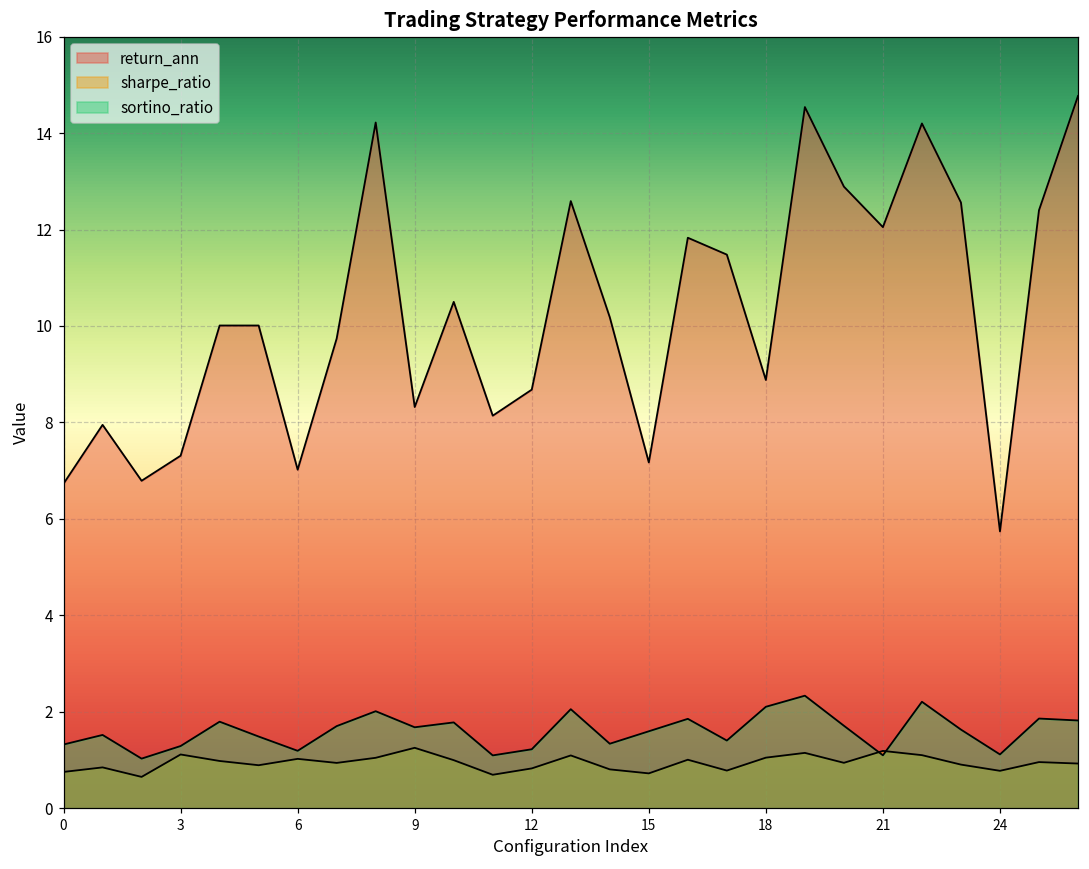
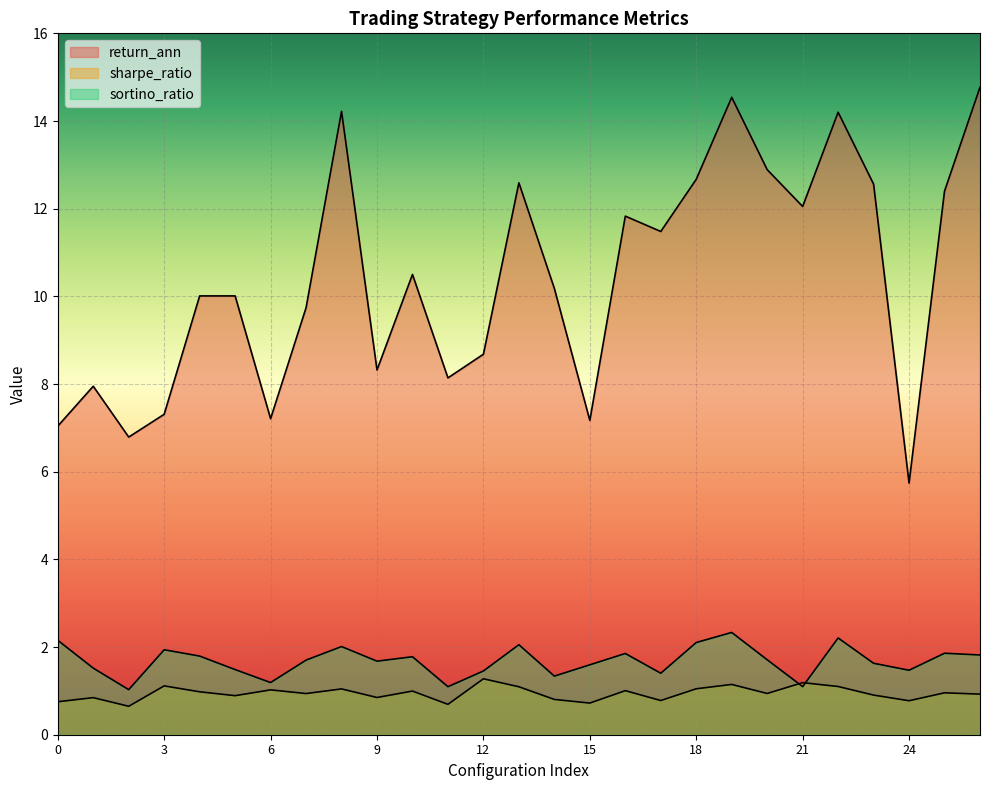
return_ann, 0: 6.7 -> 7.0
sortino_ratio, 0: 1.3 -> 2.2
sortino_ratio, 3: 1.3 -> 1.9
return_ann, 6: 7.0 -> 7.2
sharpe_ratio, 9: 1.3 -> 0.8
sharpe_ratio, 12: 0.8 -> 1.3
sortino_ratio, 12: 1.2 -> 1.5
return_ann, 18: 8.9 -> 12.7
sortino_ratio, 24: 1.1 -> 1.5
